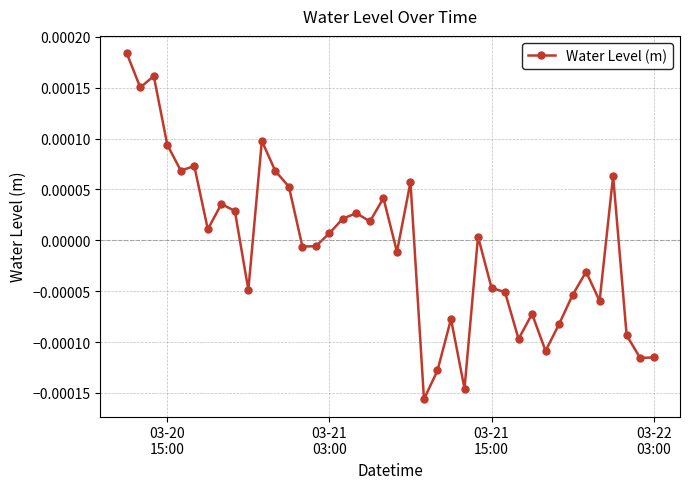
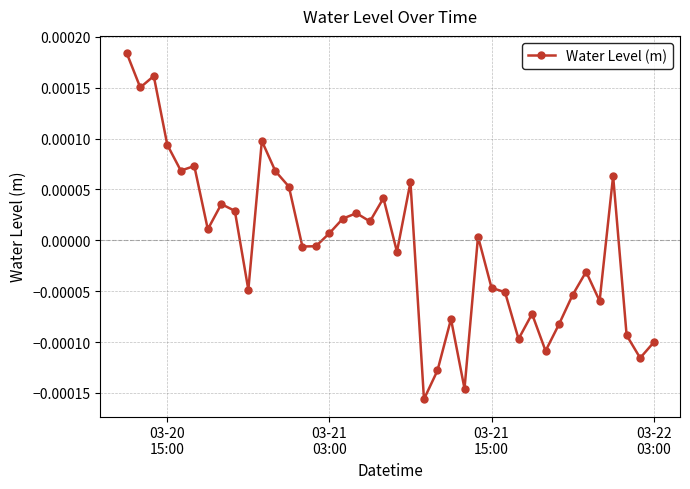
03-22 03:00: -0.000115 -> -0.000100
